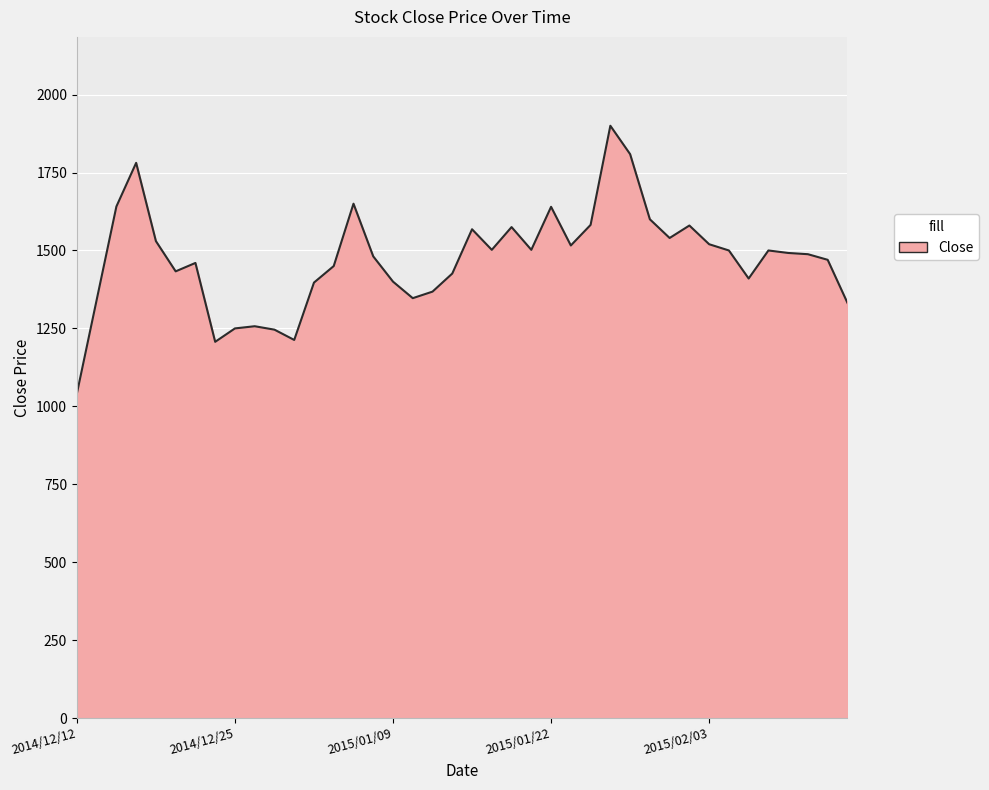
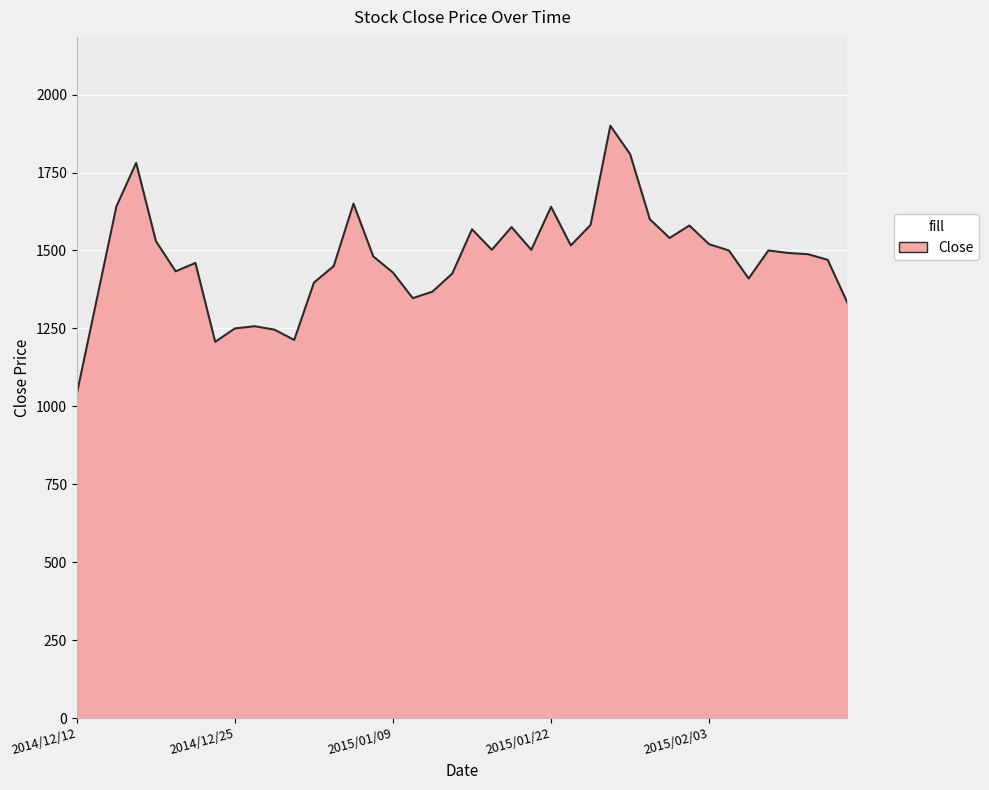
2015/01/09: 1400 -> 1430
